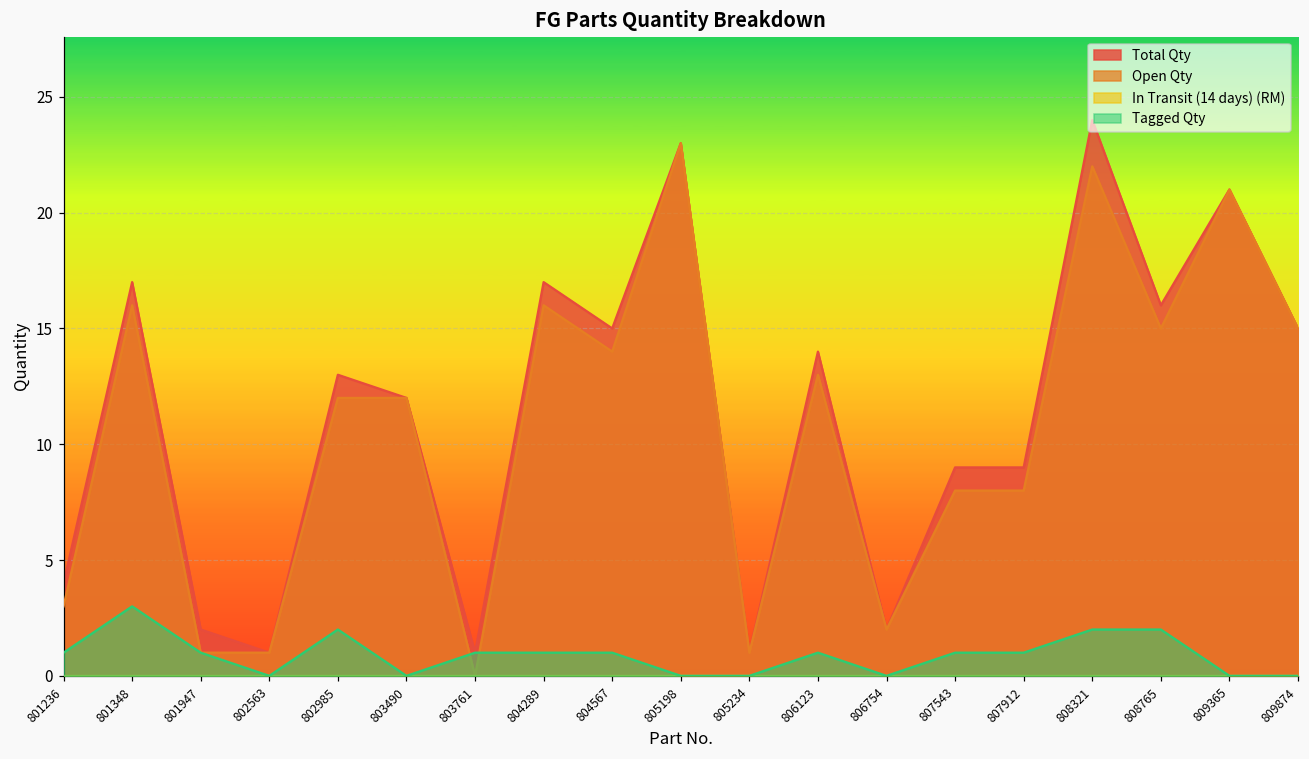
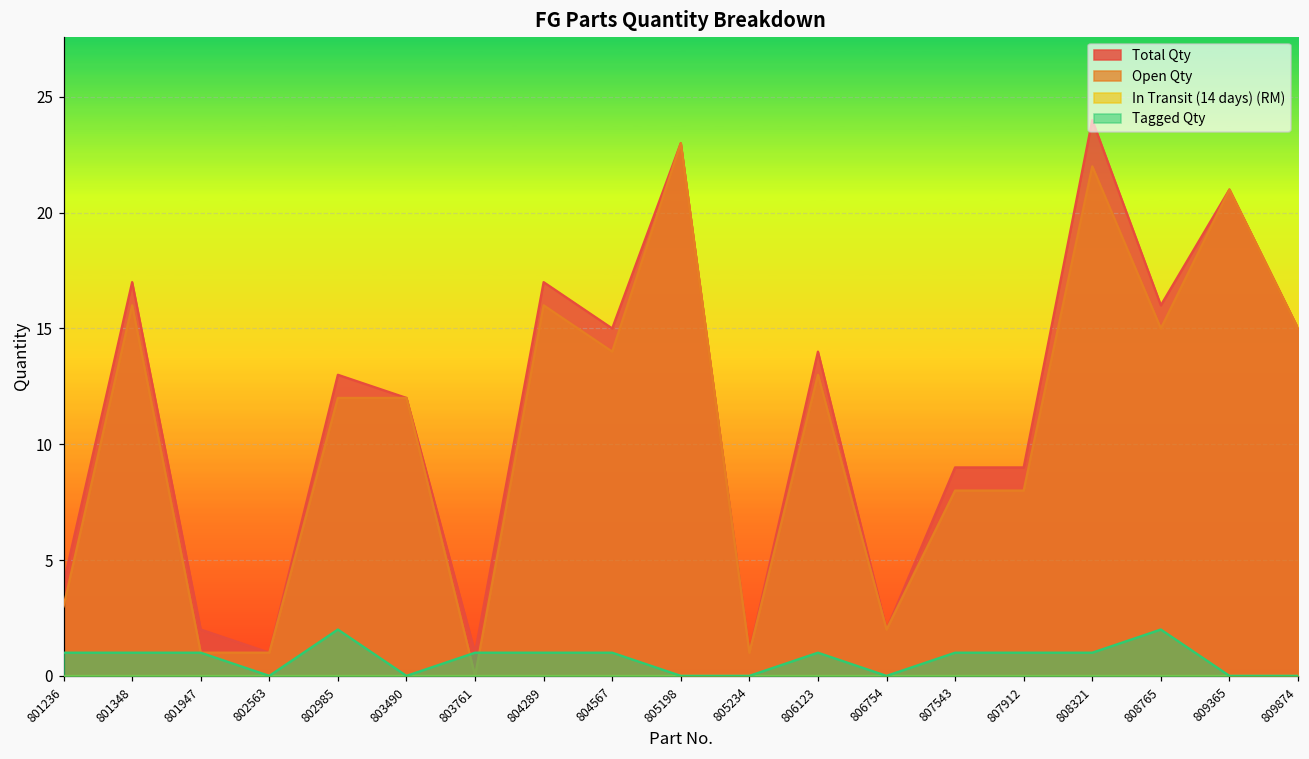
Tagged Qty, 801348: 3 -> 1
Tagged Qty, 808321: 2 -> 1
